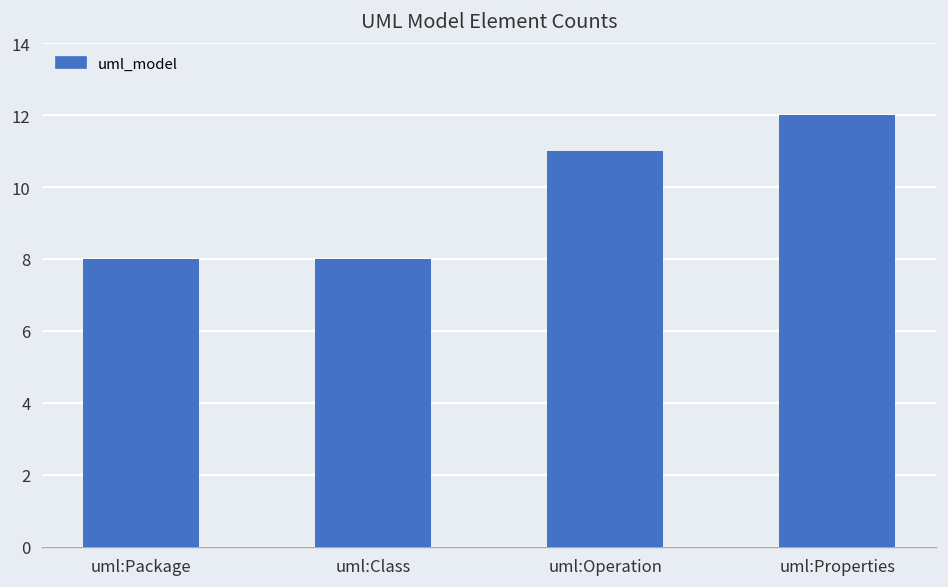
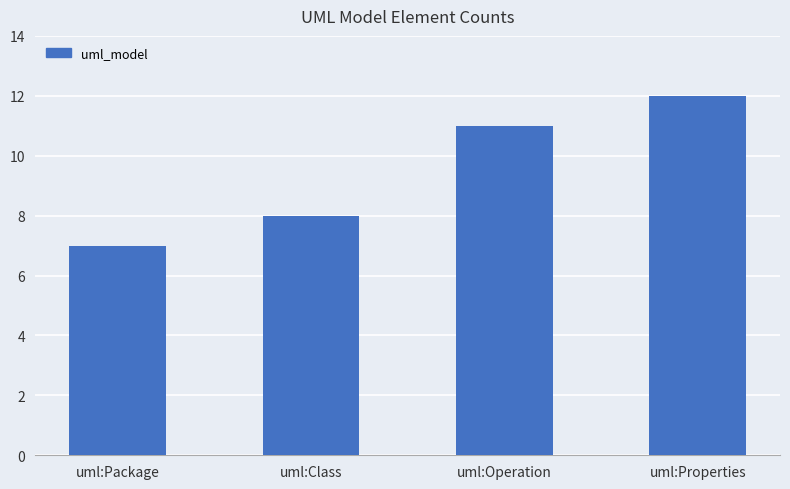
uml:Package: 8 -> 7
